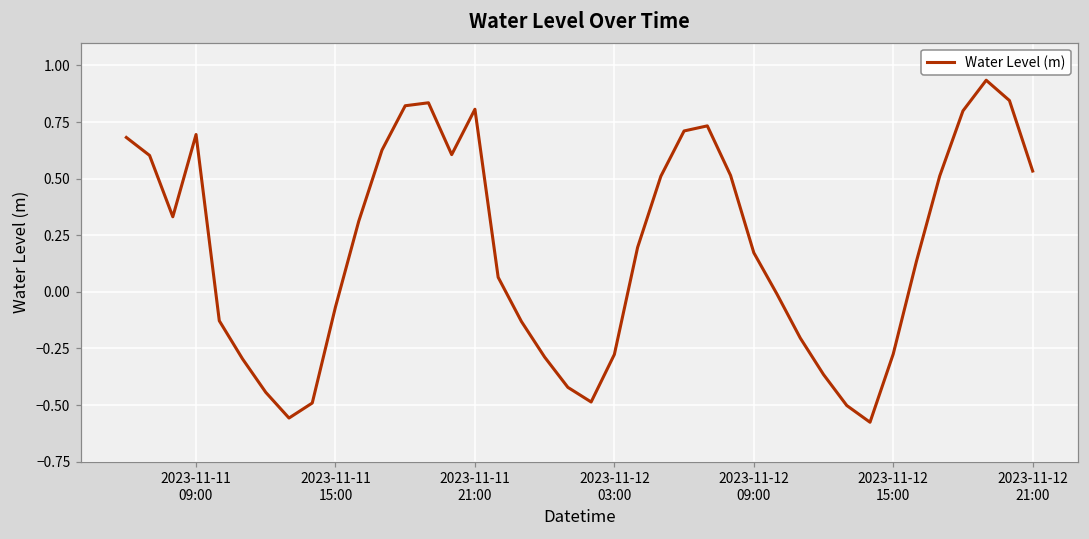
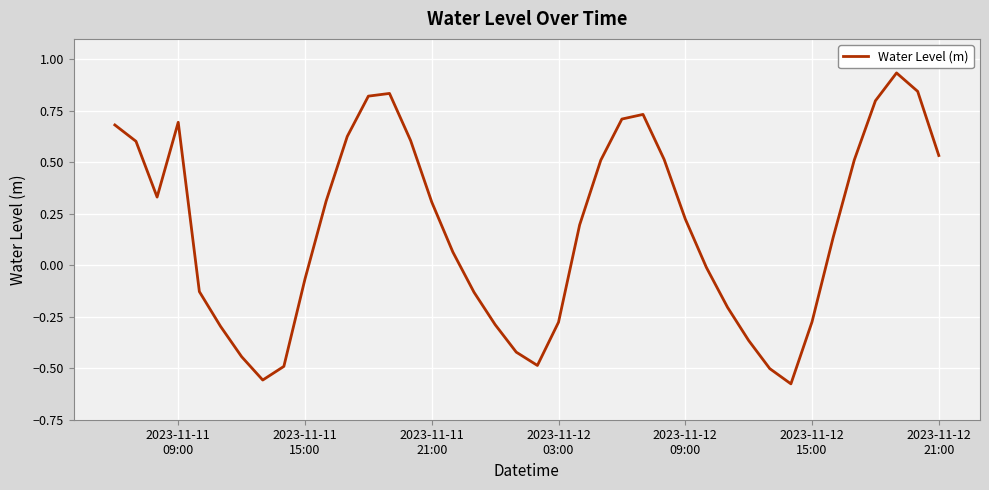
2023-11-11 21:00: 0.81 -> 0.31
2023-11-12 09:00: 0.17 -> 0.23
